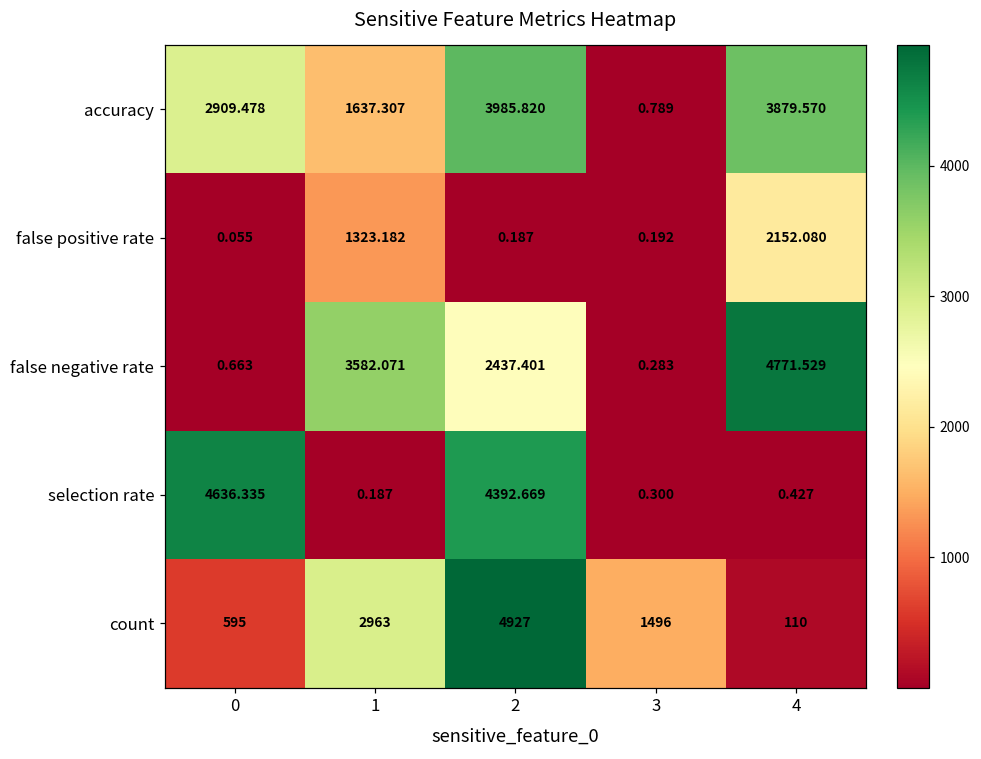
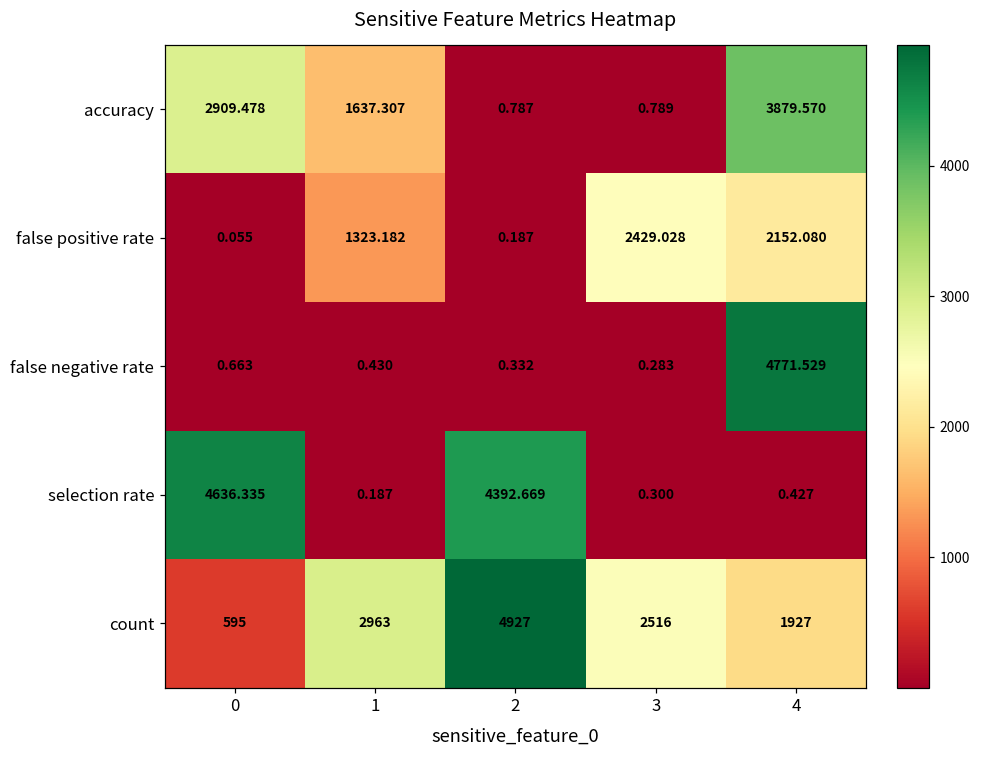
accuracy, 2: 3985.820 -> 0.787
false positive rate, 3: 0.192 -> 2429.028
false negative rate, 1: 3582.071 -> 0.430
false negative rate, 2: 2437.401 -> 0.332
count, 3: 1496 -> 2516
count, 4: 110 -> 1927
